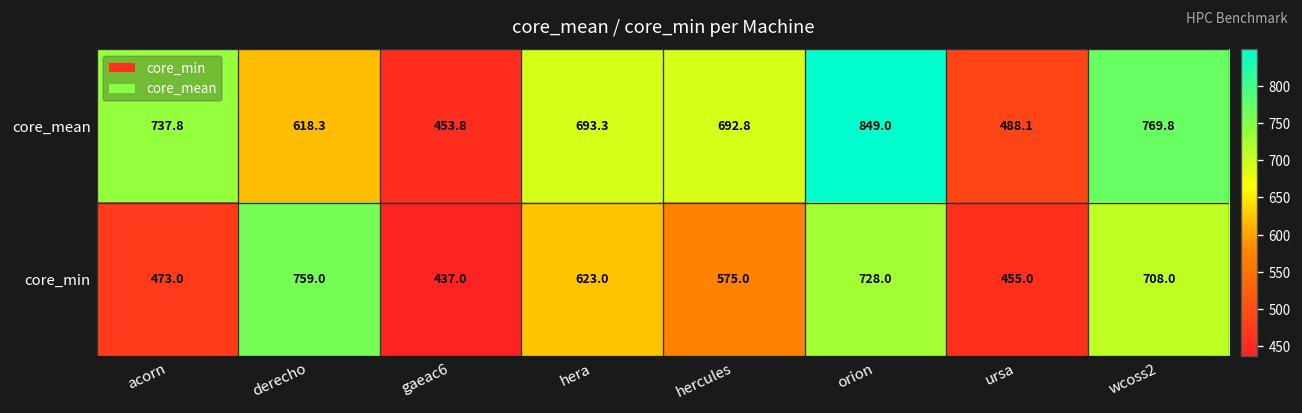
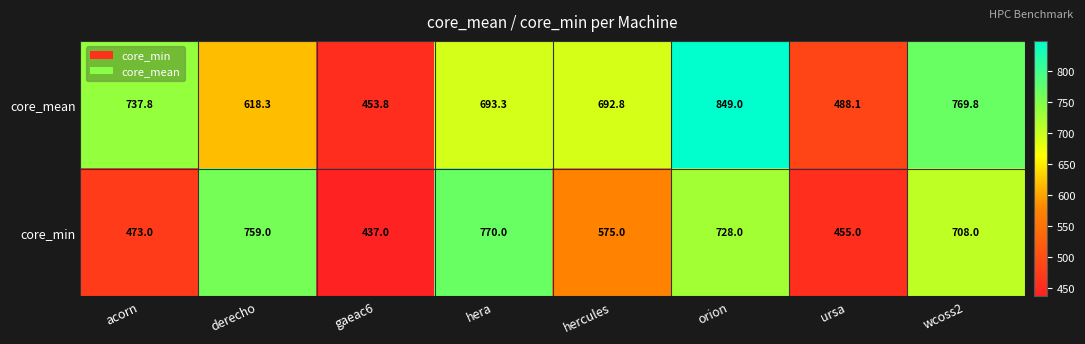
core_min, hera: 623.0 -> 770.0
